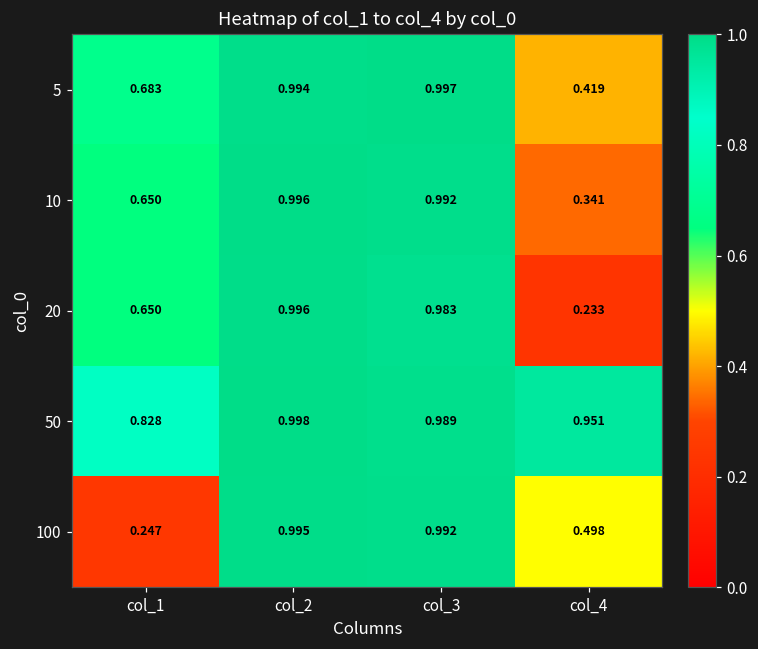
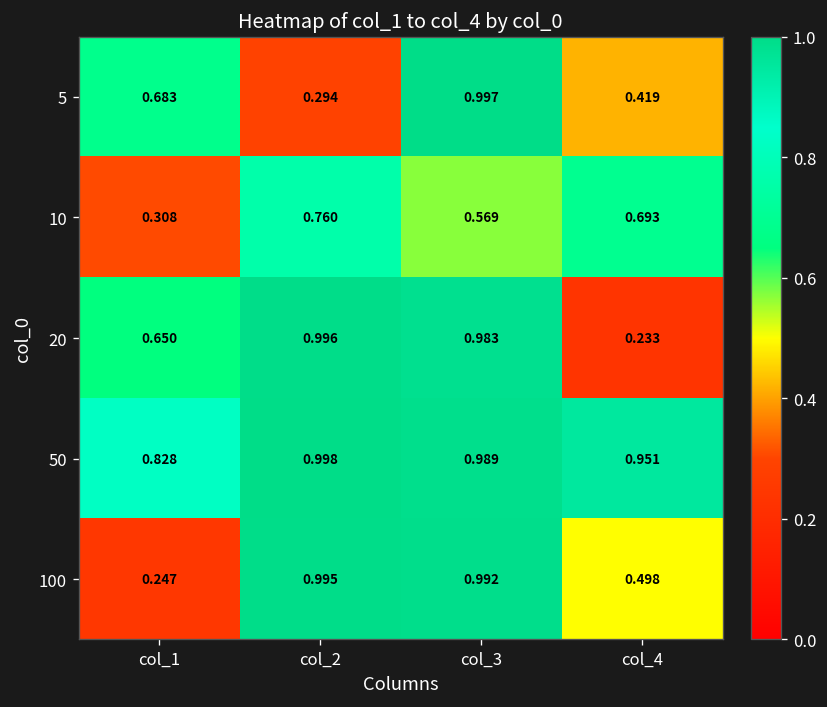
5, col_2: 0.994 -> 0.294
10, col_1: 0.650 -> 0.308
10, col_2: 0.996 -> 0.760
10, col_3: 0.992 -> 0.569
10, col_4: 0.341 -> 0.693
